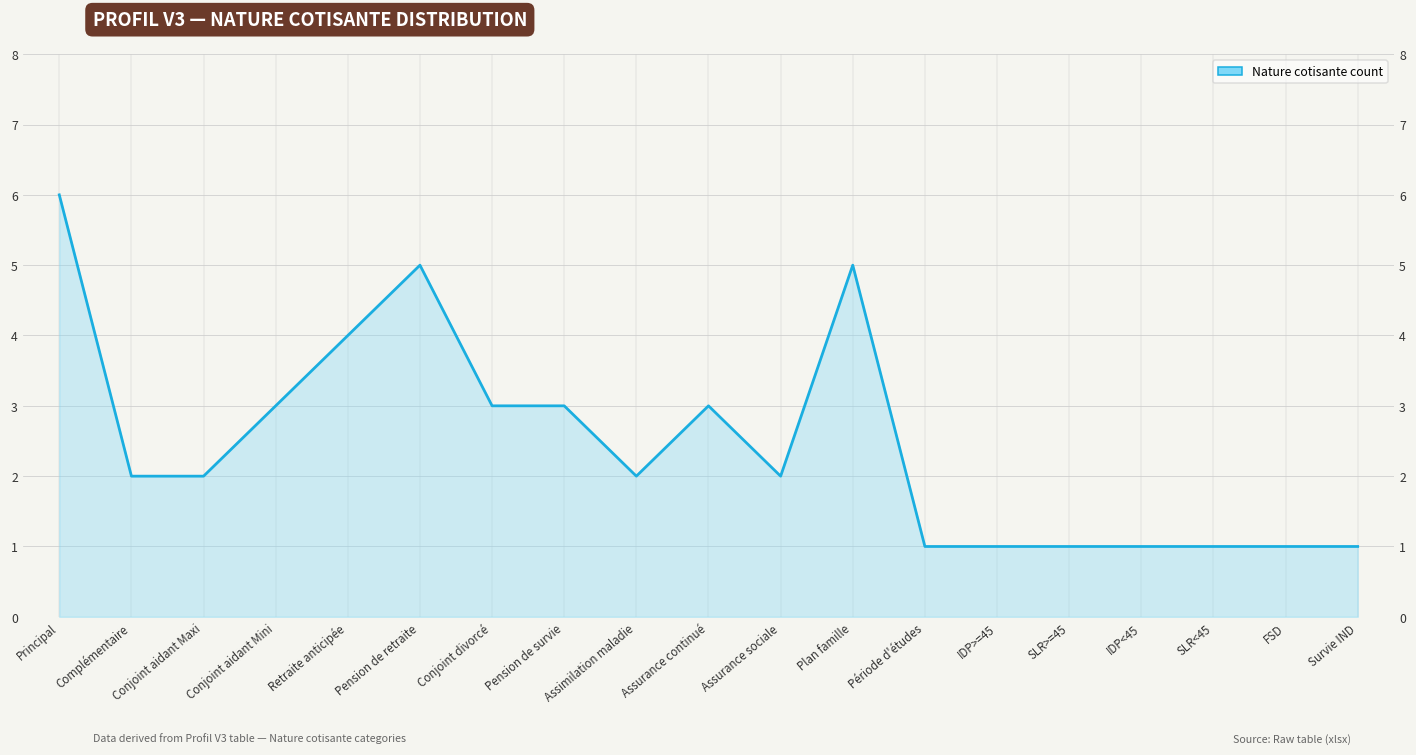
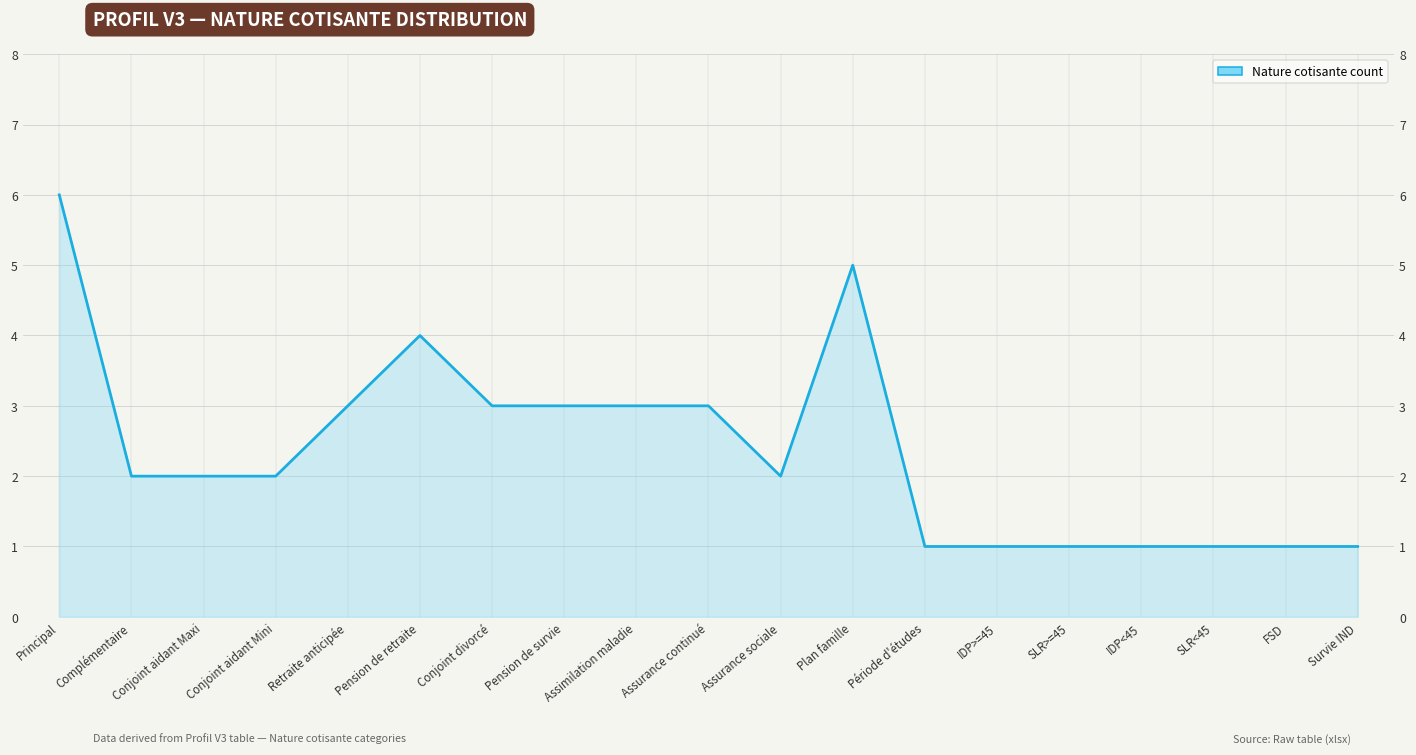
Conjoint aidant Mini: 3 -> 2
Retraite anticipée: 4 -> 3
Pension de retraite: 5 -> 4
Assimilation maladie: 2 -> 3
